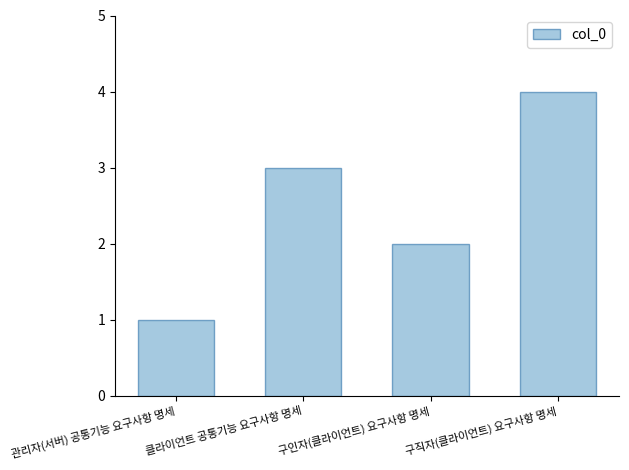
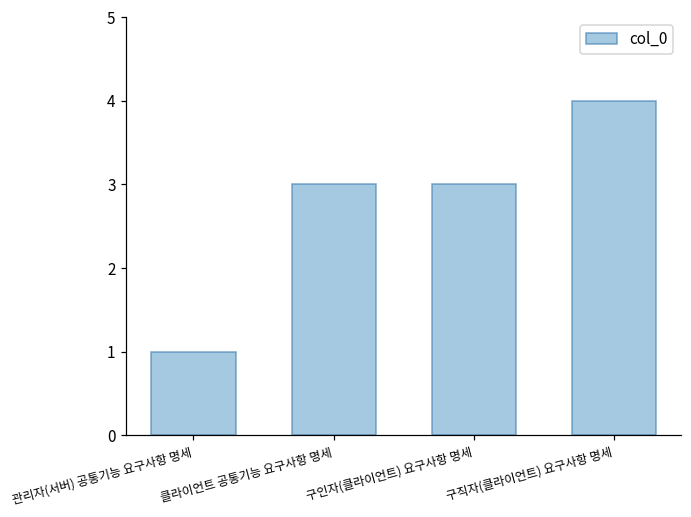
구인자(클라이언트) 요구사항 명세: 2 -> 3
